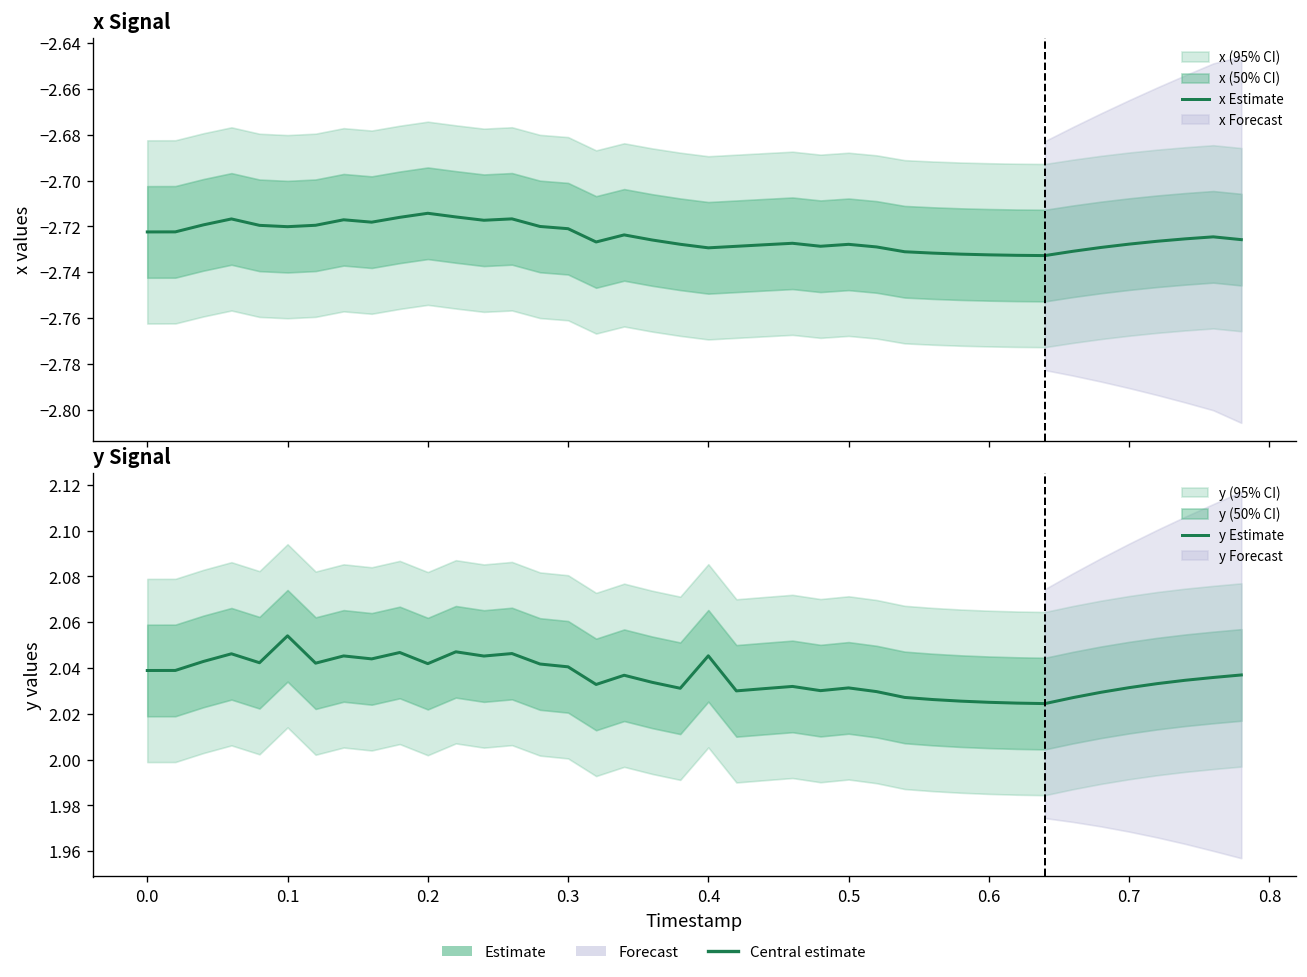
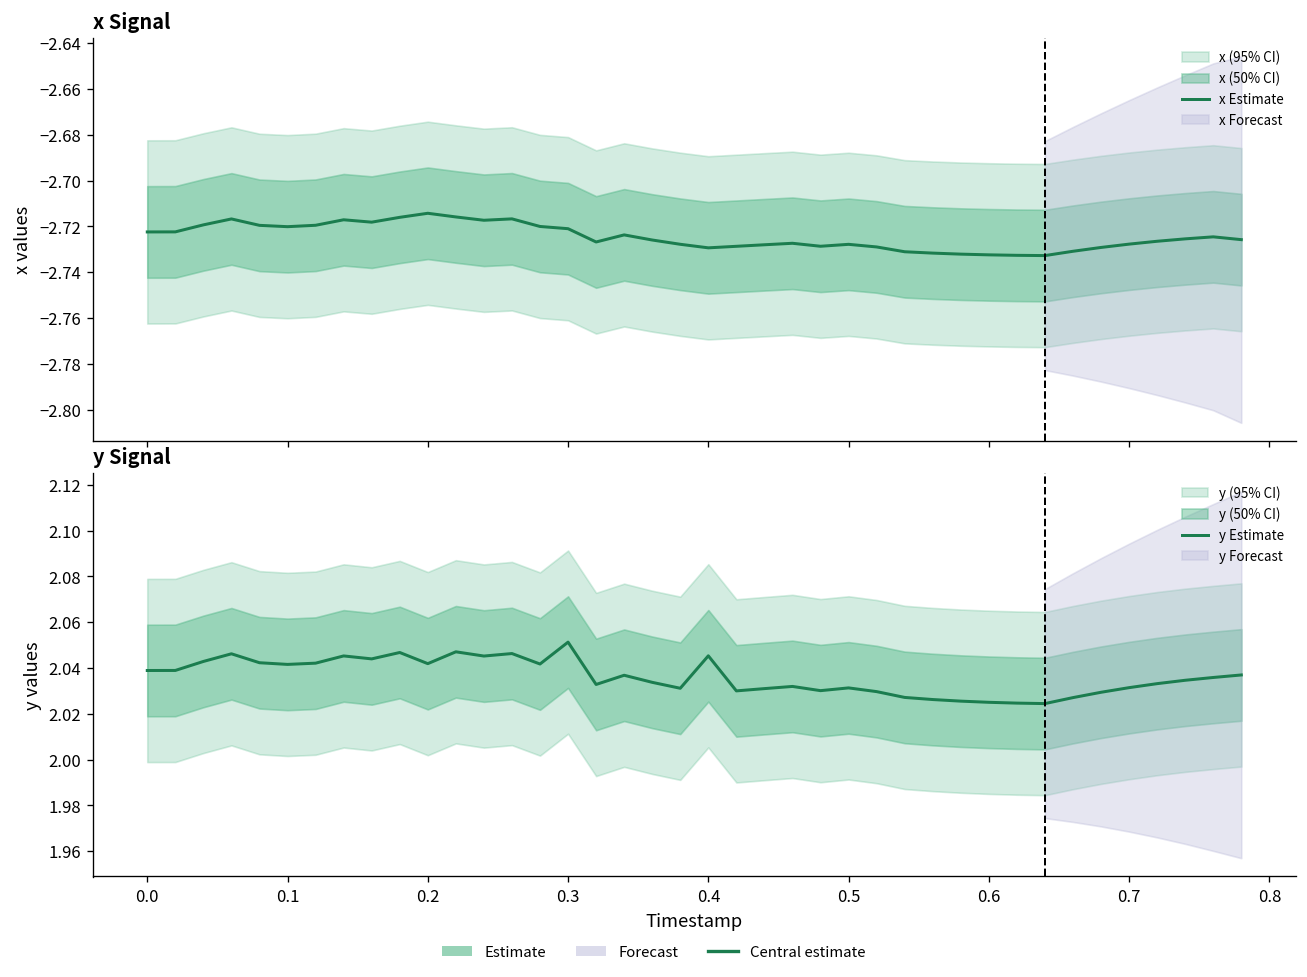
y Signal, y Estimate, 0.1: 2.054 -> 2.042
y Signal, y Estimate, 0.3: 2.040 -> 2.051
